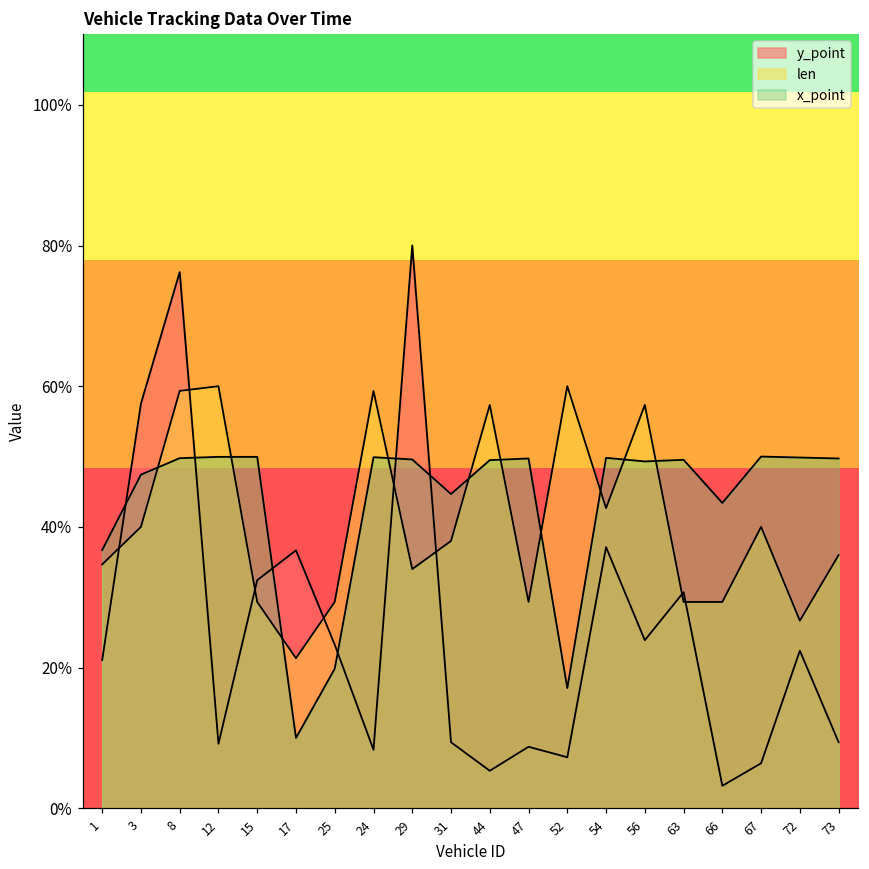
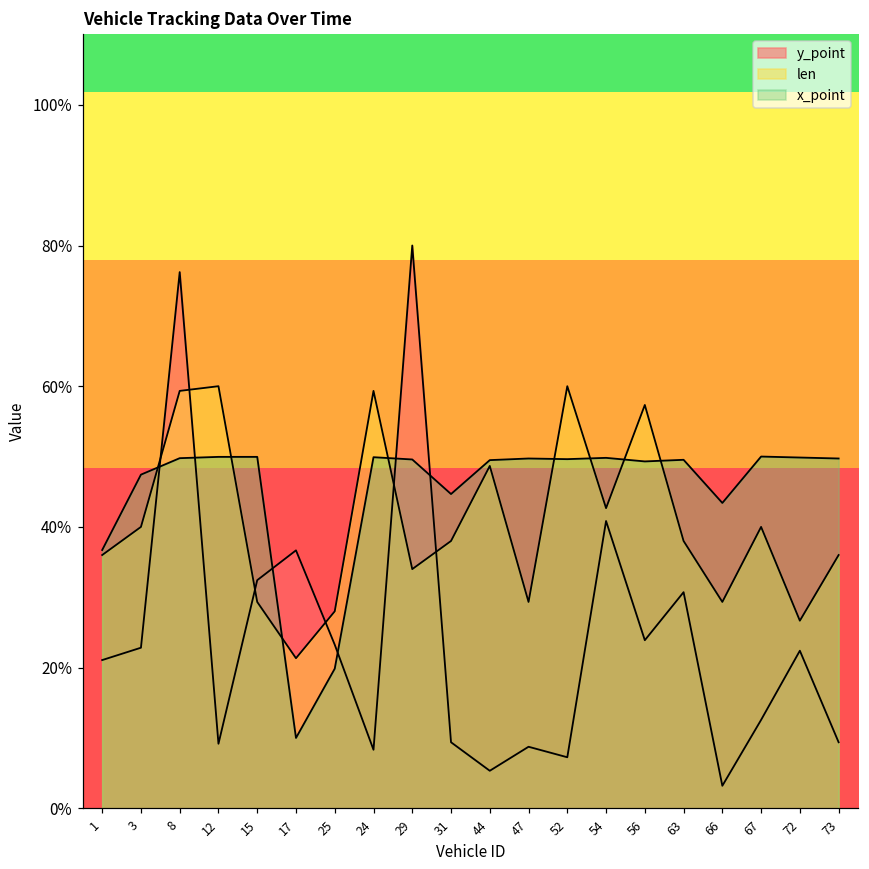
len, 1: 35% -> 36%
y_point, 3: 58% -> 23%
len, 25: 29% -> 28%
len, 44: 57% -> 49%
x_point, 52: 17% -> 50%
y_point, 54: 37% -> 41%
len, 63: 29% -> 38%
y_point, 67: 6% -> 13%
